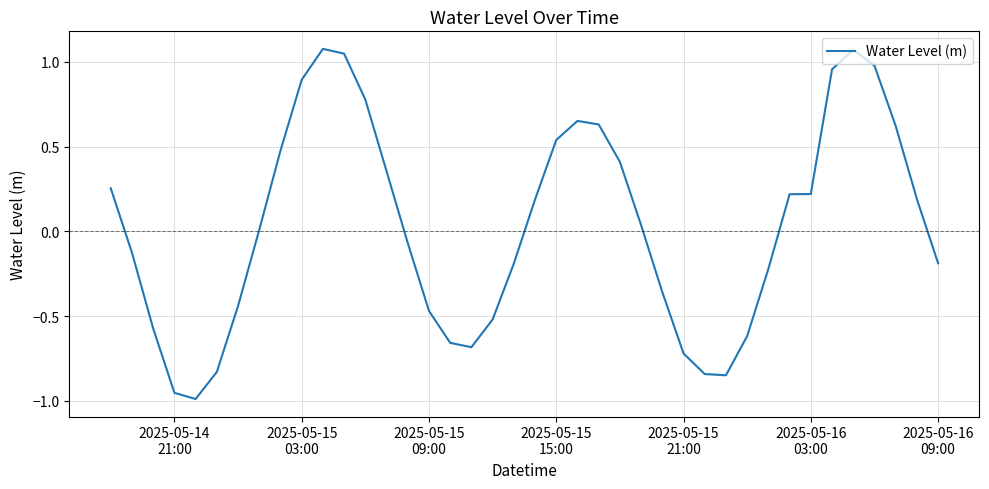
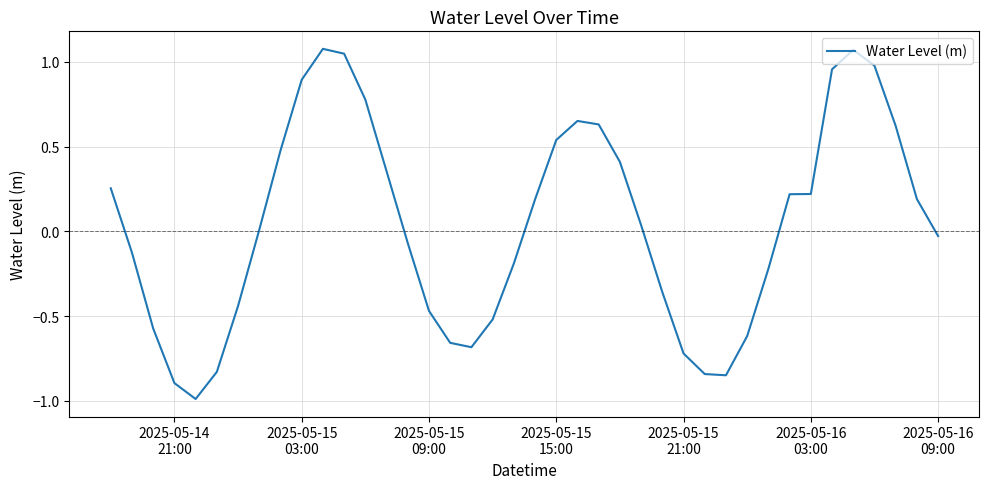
2025-05-14 21:00: -0.95 -> -0.90
2025-05-16 09:00: -0.19 -> -0.03
